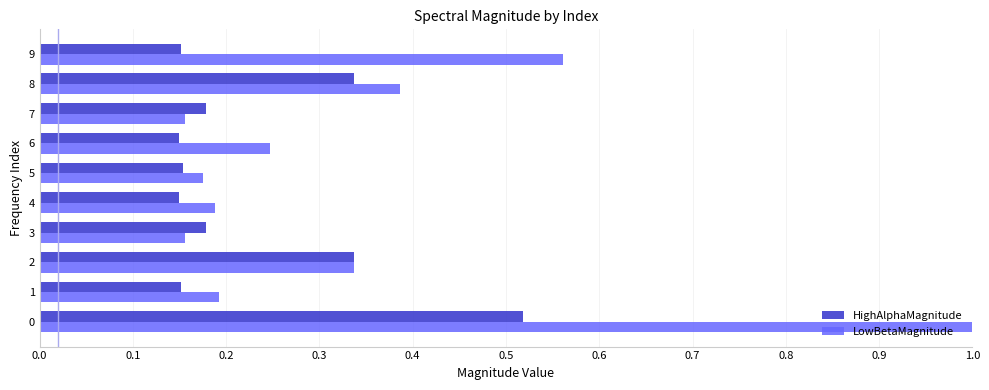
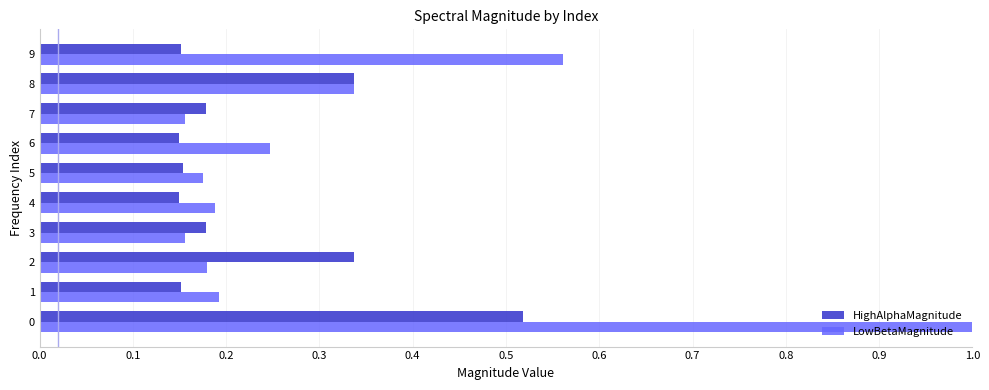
LowBetaMagnitude, 8: 0.39 -> 0.34
LowBetaMagnitude, 2: 0.34 -> 0.18
